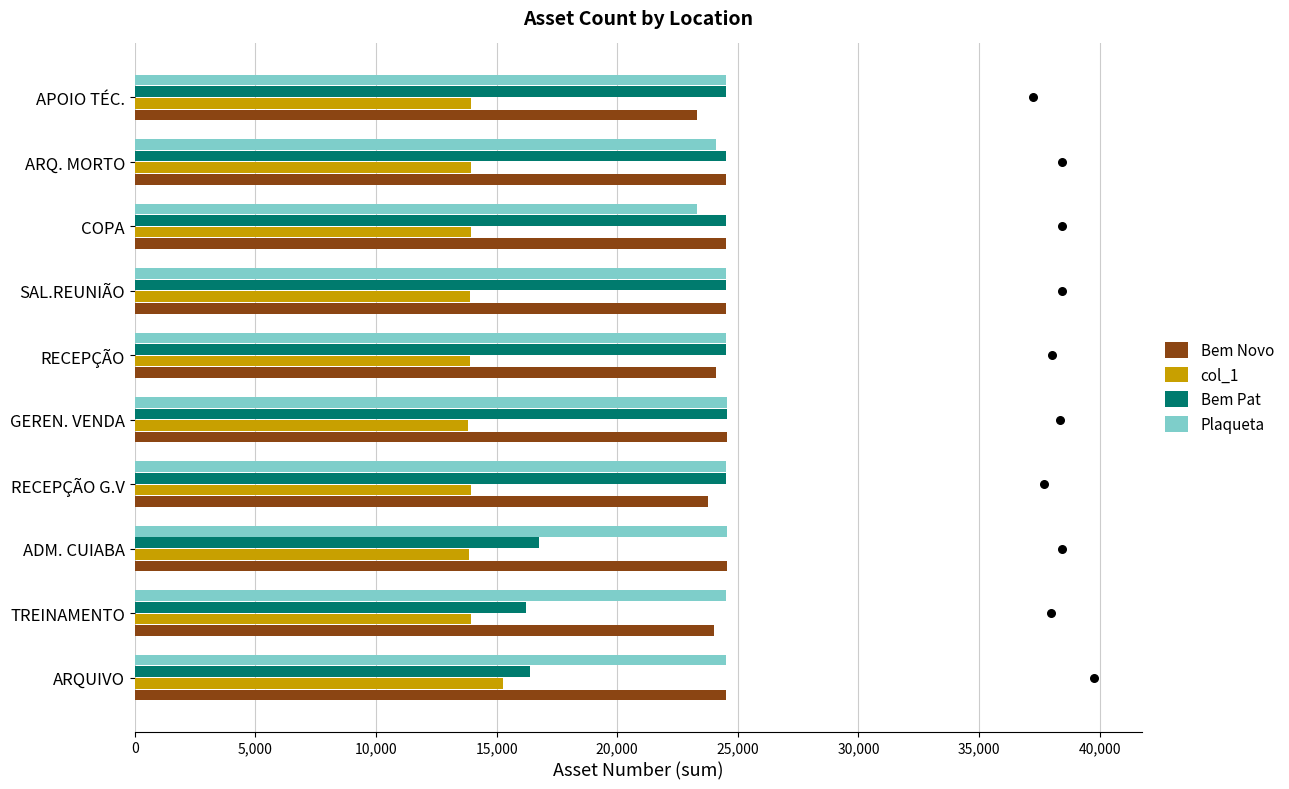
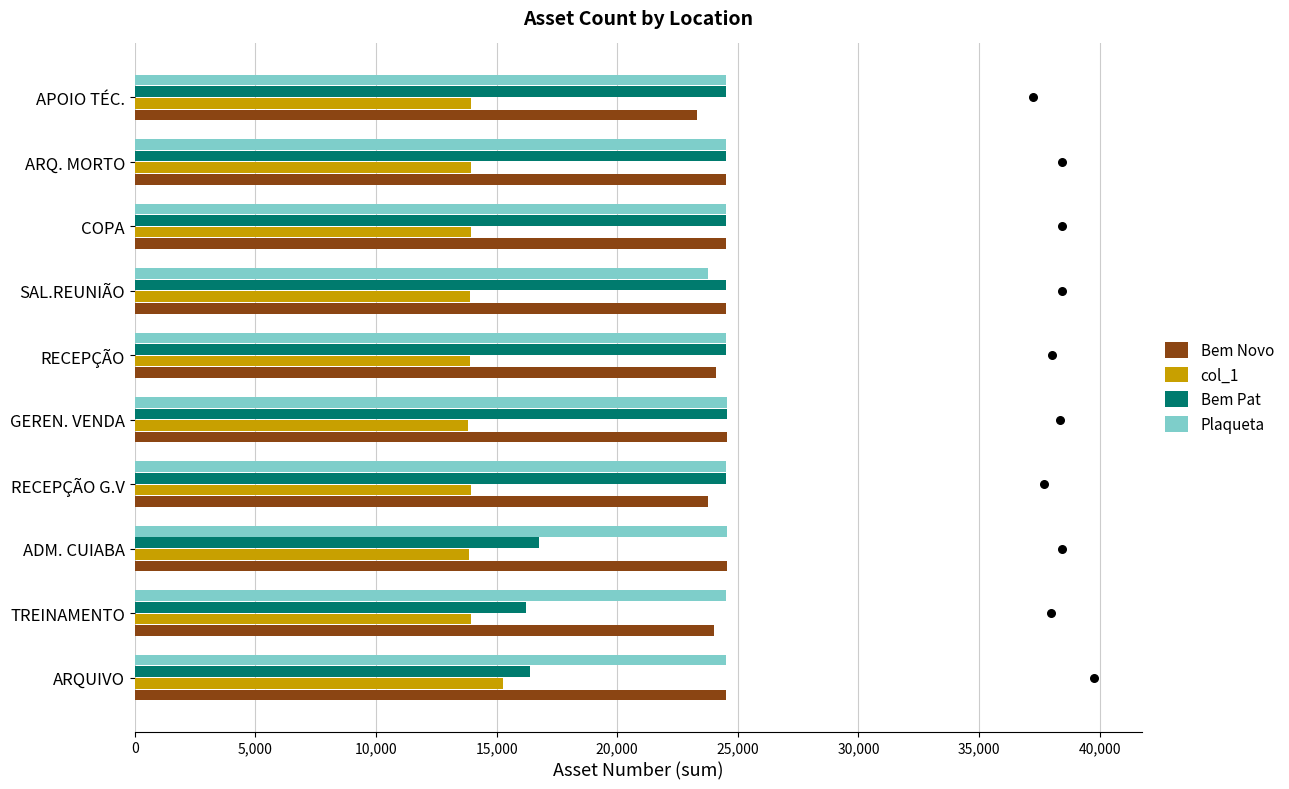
Plaqueta, ARQ. MORTO: 24,100 -> 24,500
Plaqueta, COPA: 23,300 -> 24,500
Plaqueta, SAL.REUNIÃO: 24,500 -> 23,700
